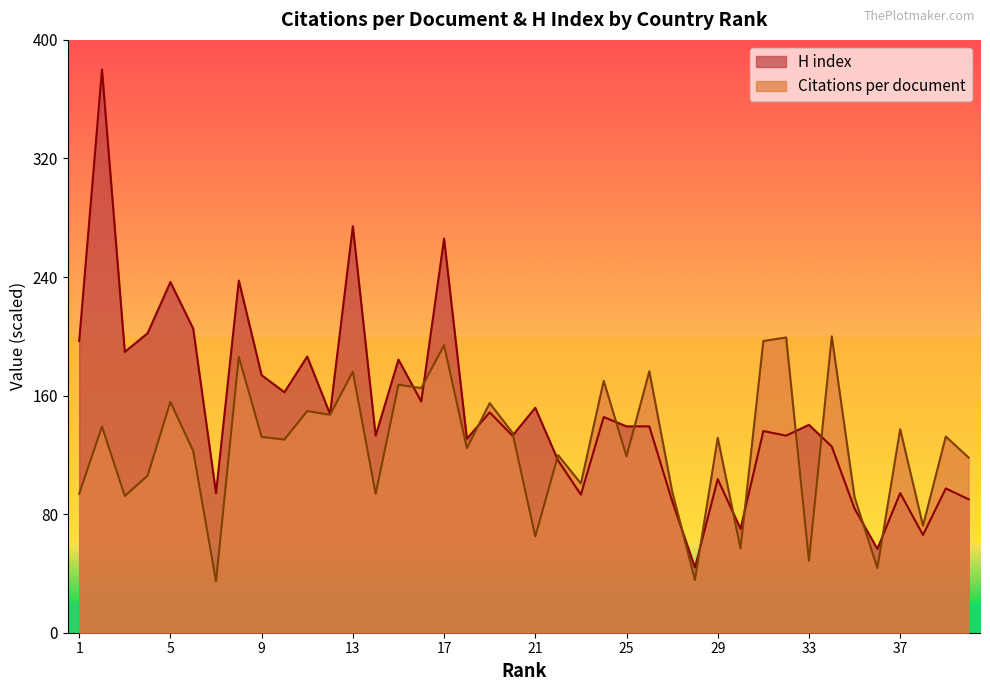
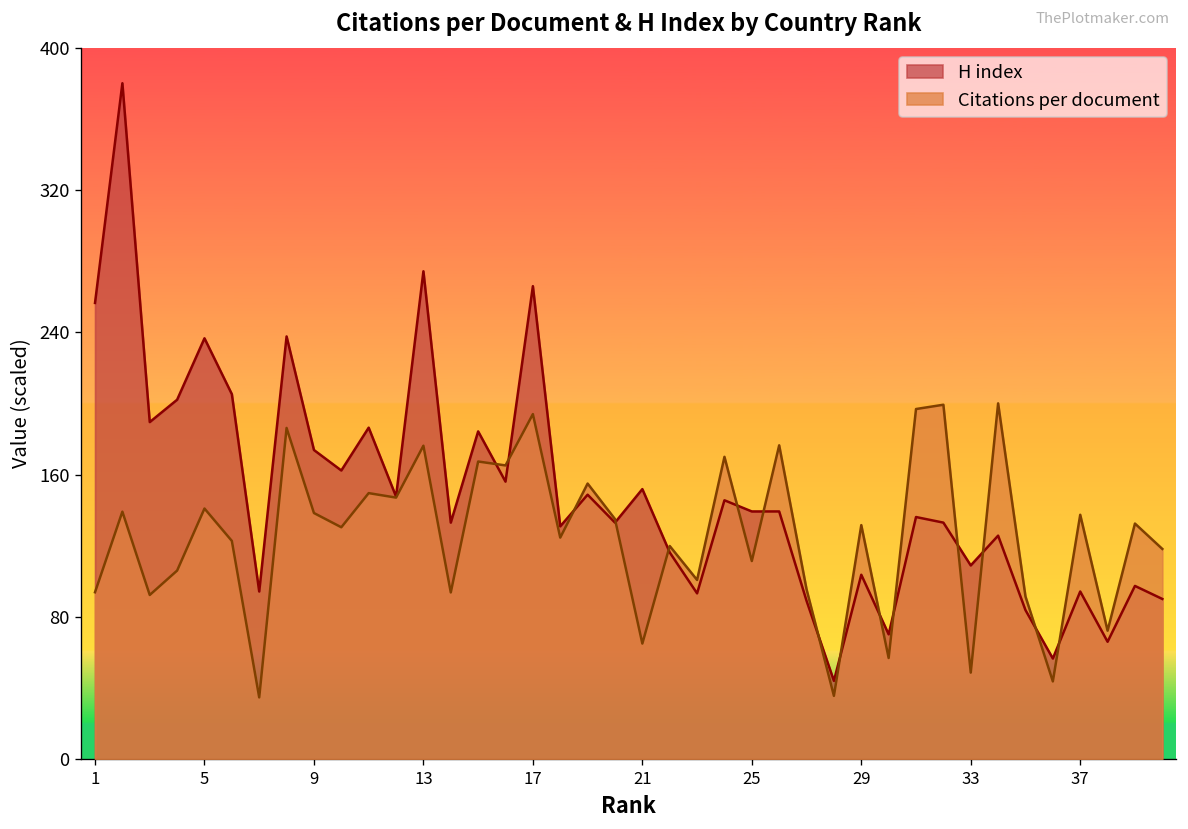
H index, 1: 197 -> 256
Citations per document, 5: 156 -> 141
Citations per document, 9: 132 -> 138
Citations per document, 25: 119 -> 111
H index, 33: 140 -> 109
